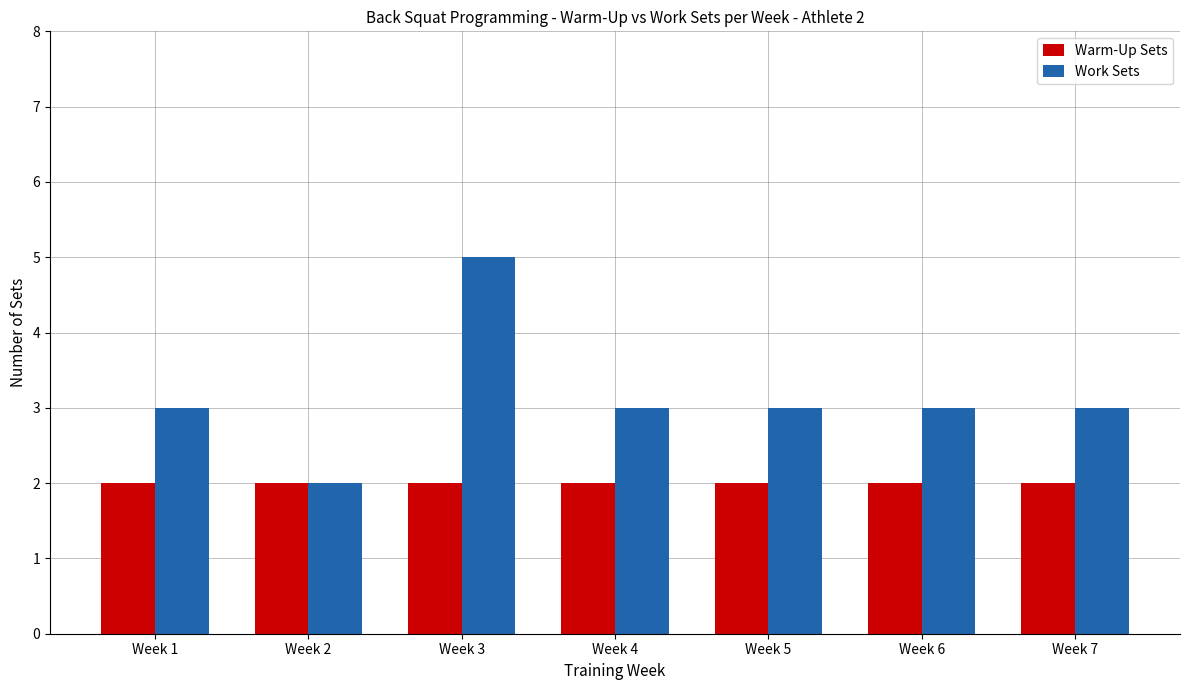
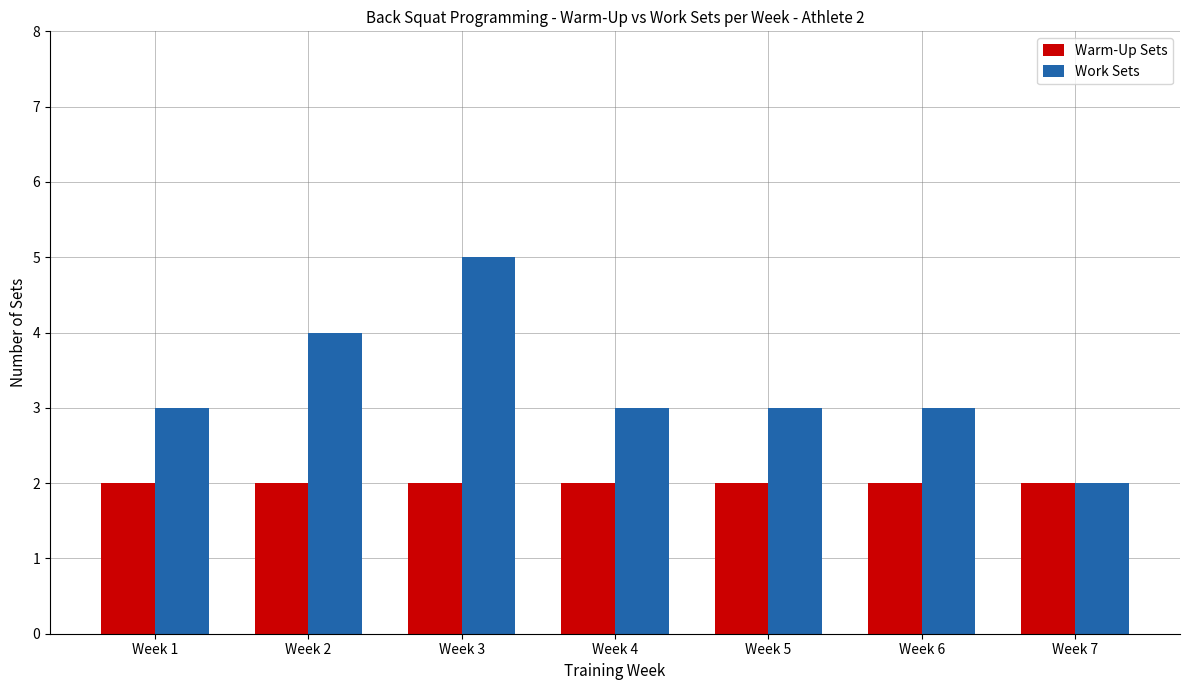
Work Sets, Week 2: 2 -> 4
Work Sets, Week 7: 3 -> 2
